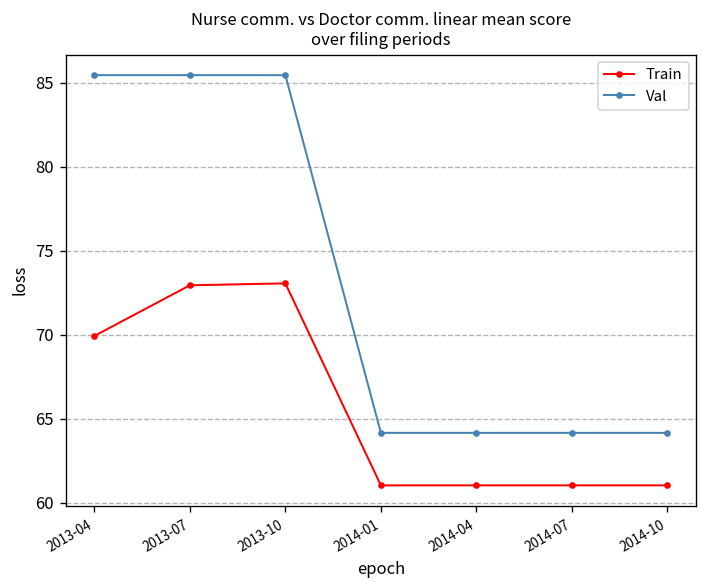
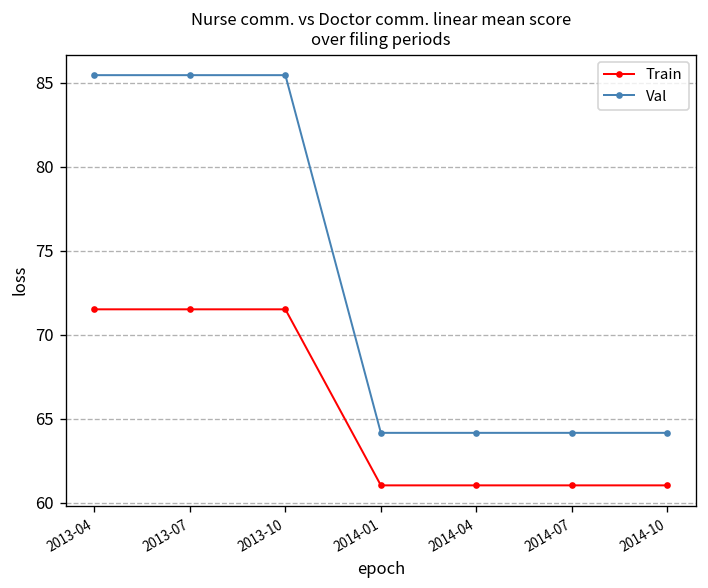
Train, 2013-04: 69.9 -> 71.5
Train, 2013-07: 72.9 -> 71.5
Train, 2013-10: 73.1 -> 71.5
